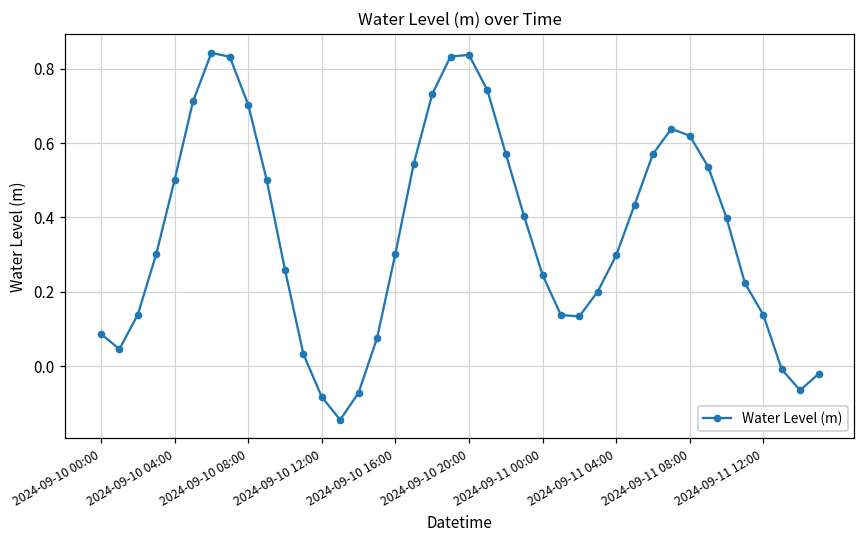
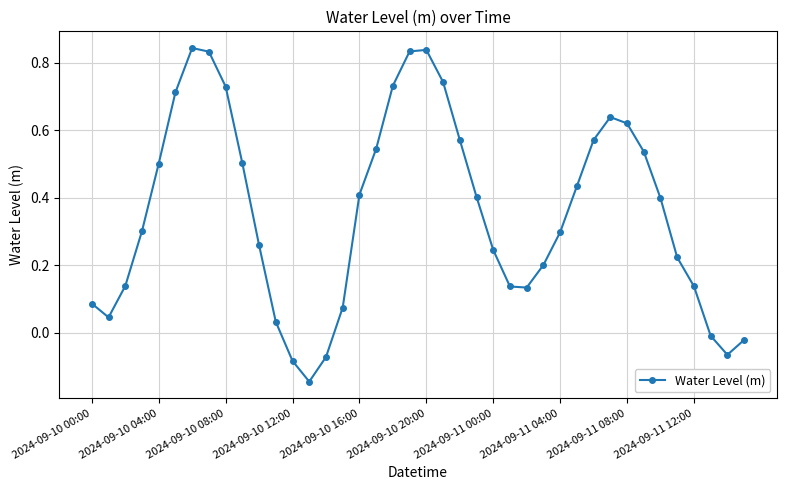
2024-09-10 08:00: 0.70 -> 0.73
2024-09-10 16:00: 0.30 -> 0.41
